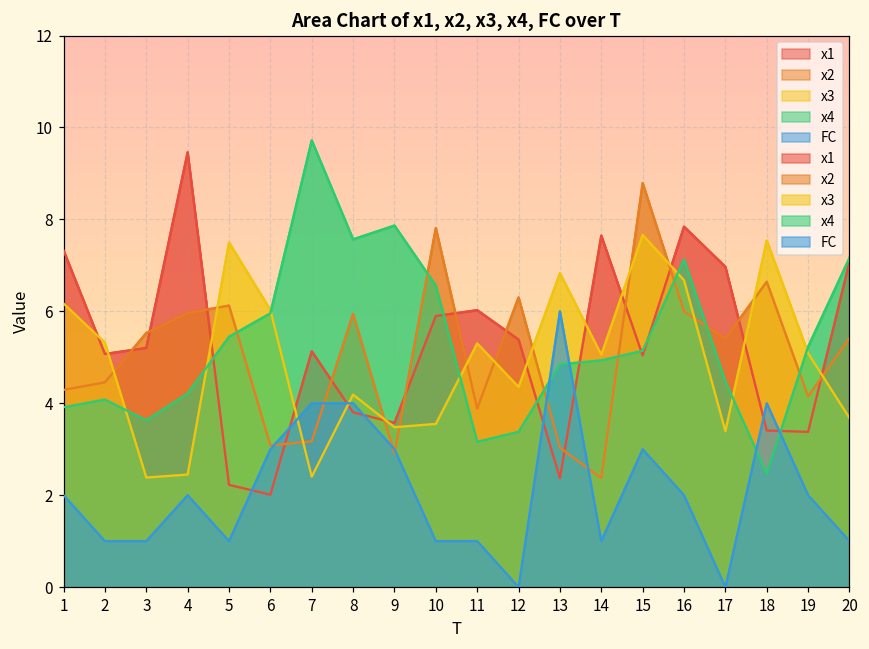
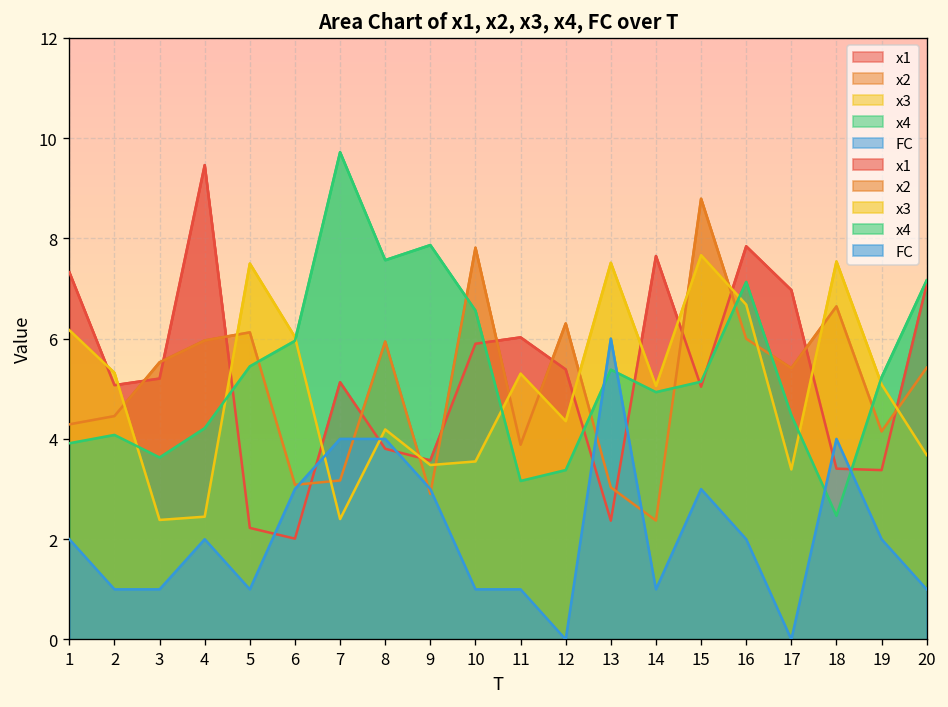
x3, 13: 6.8 -> 7.5
x4, 13: 4.8 -> 5.4
